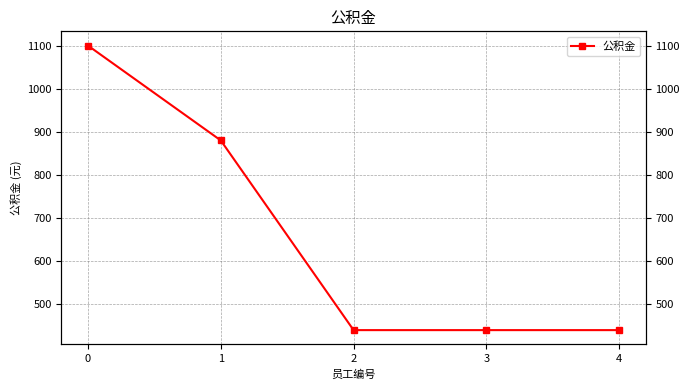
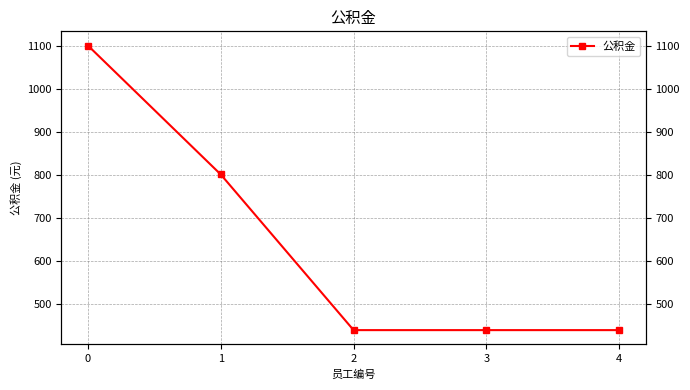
1: 880 -> 800
